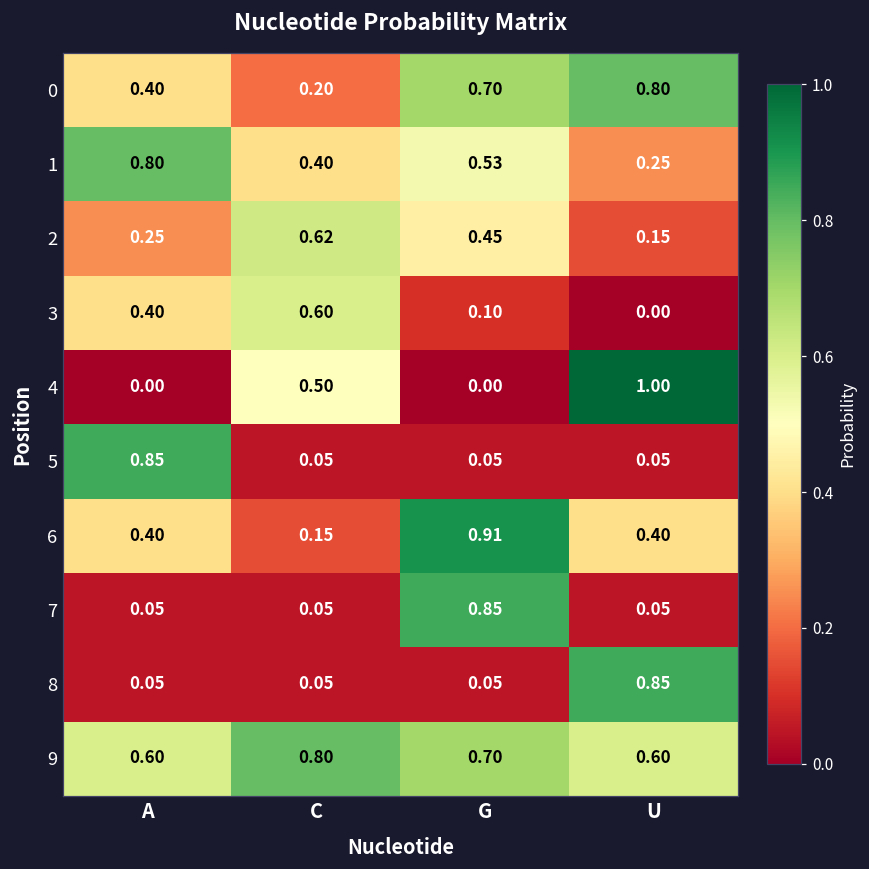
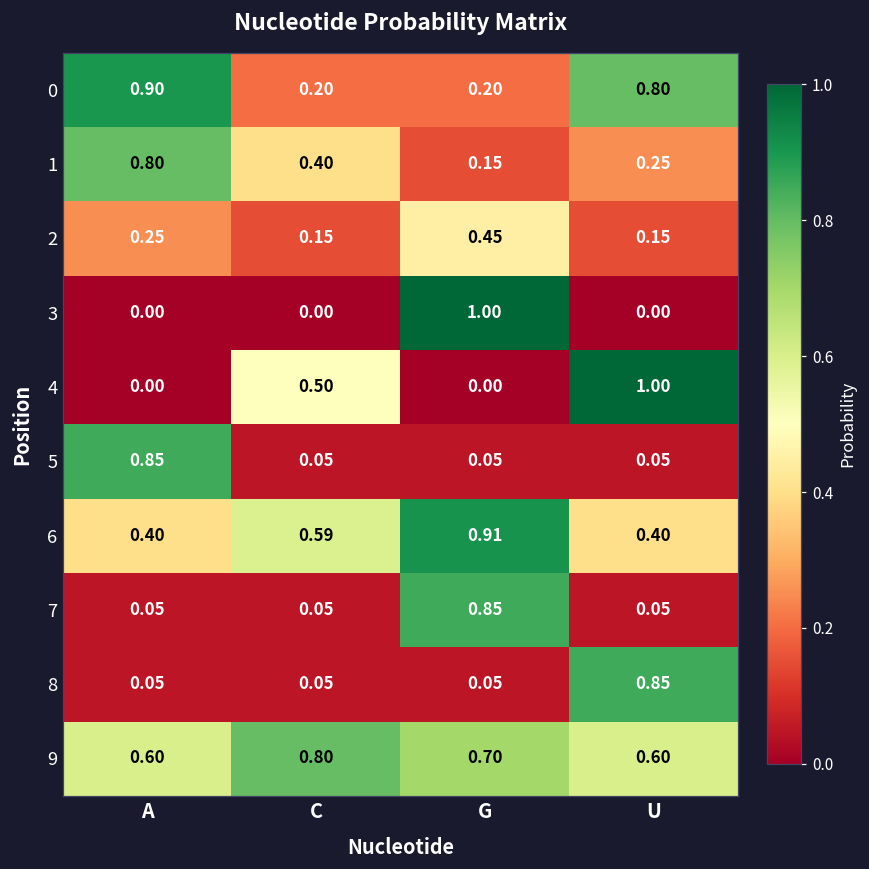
0, A: 0.40 -> 0.90
0, G: 0.70 -> 0.20
1, G: 0.53 -> 0.15
2, C: 0.62 -> 0.15
3, A: 0.40 -> 0.00
3, C: 0.60 -> 0.00
3, G: 0.10 -> 1.00
6, C: 0.15 -> 0.59
